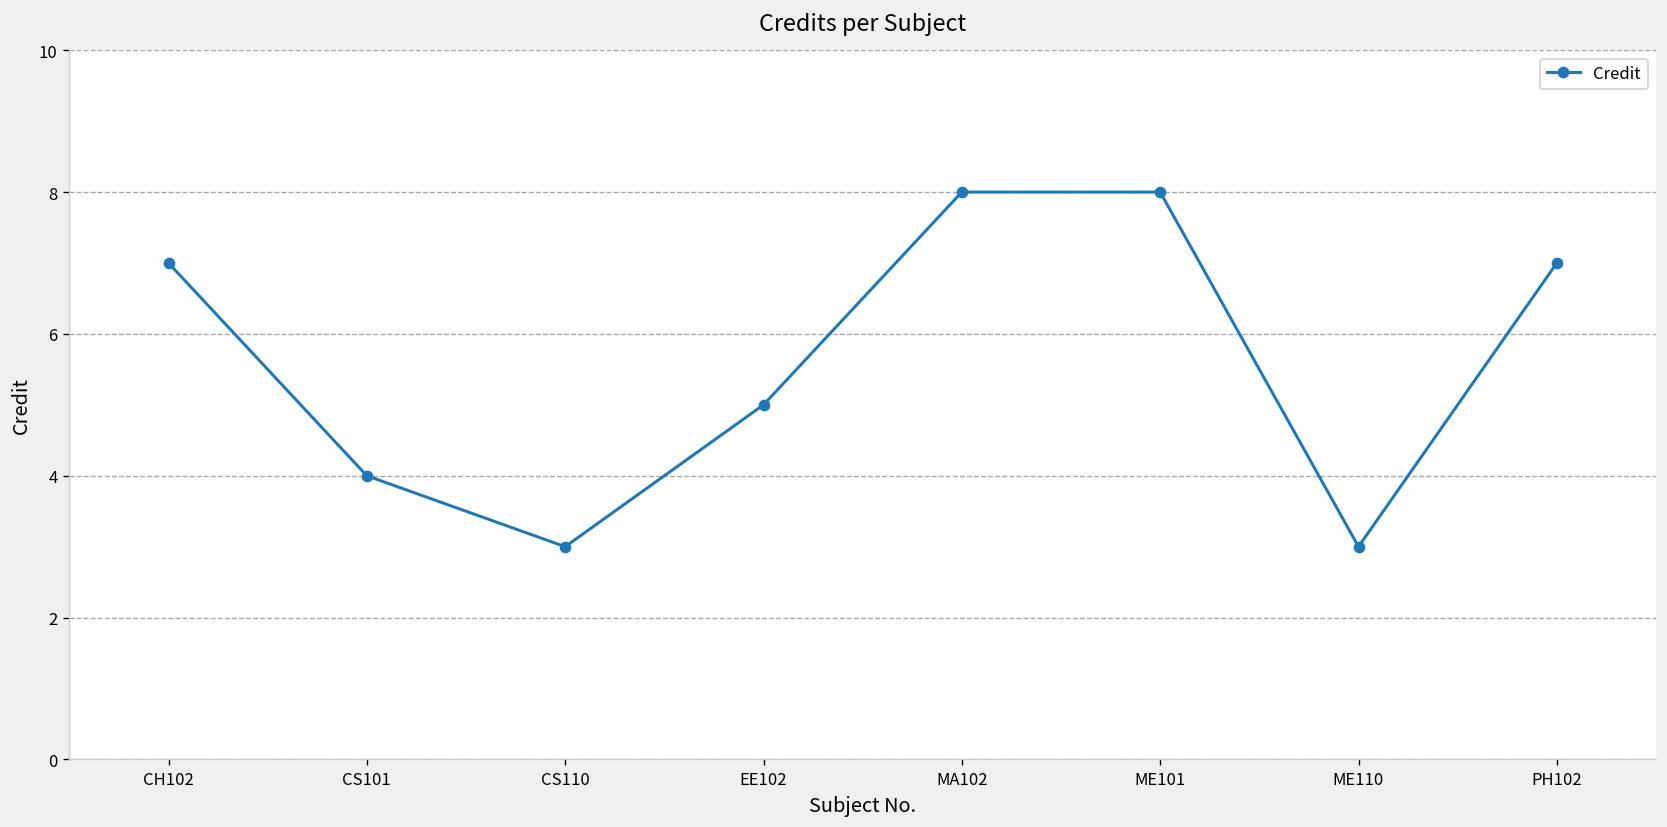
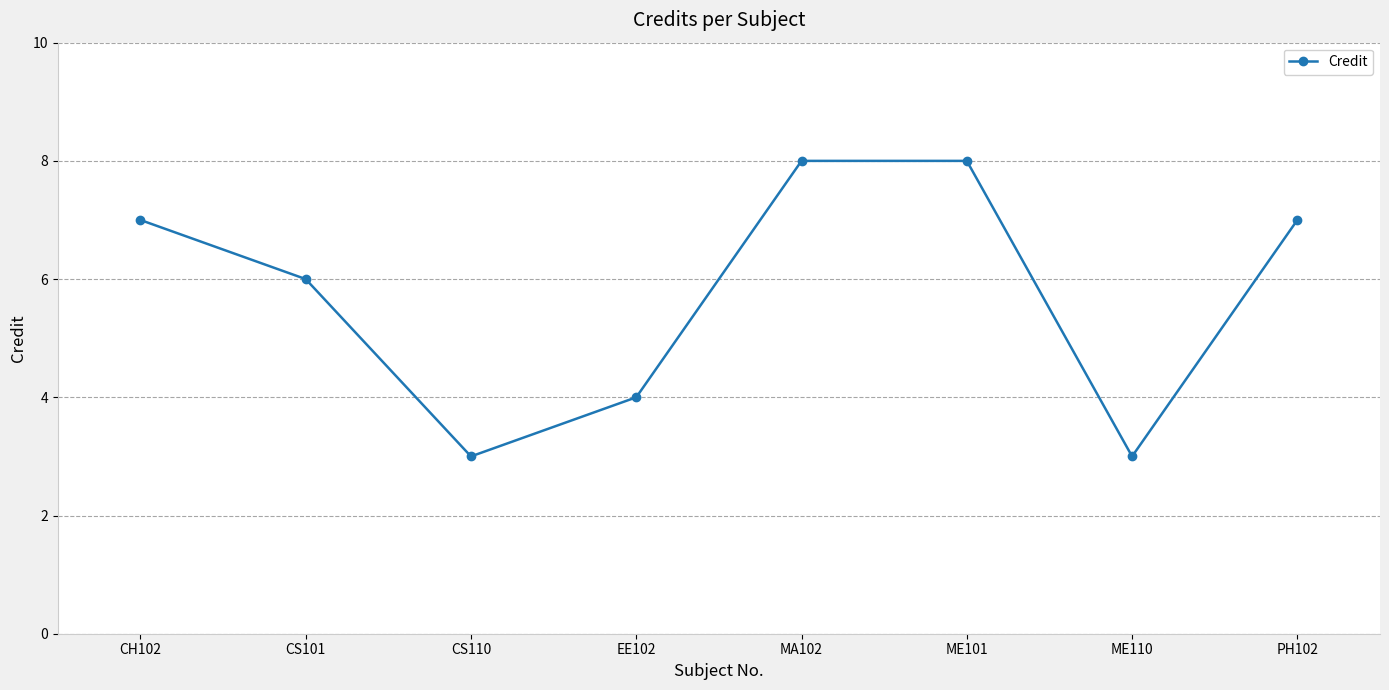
CS101: 4 -> 6
EE102: 5 -> 4
